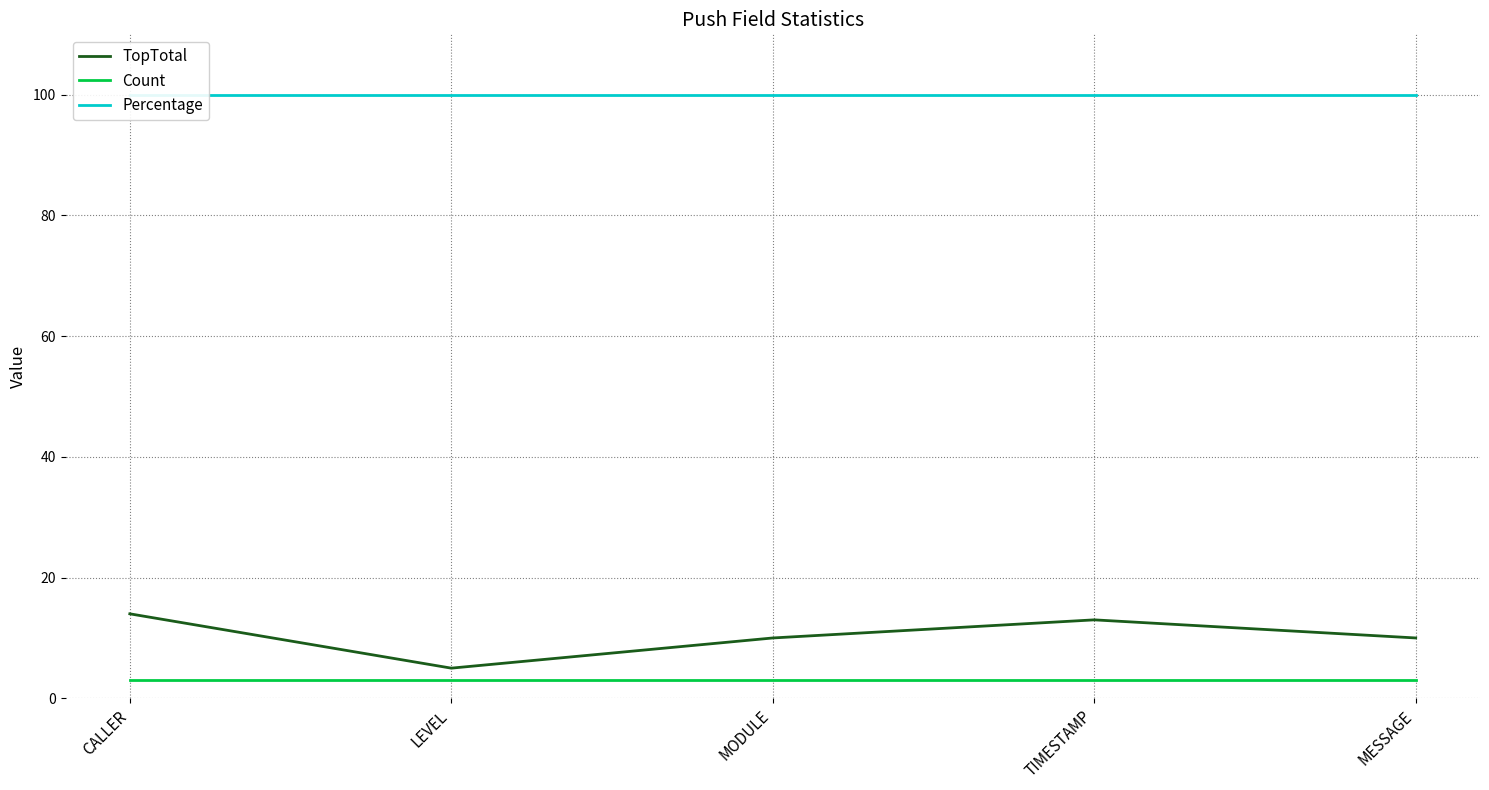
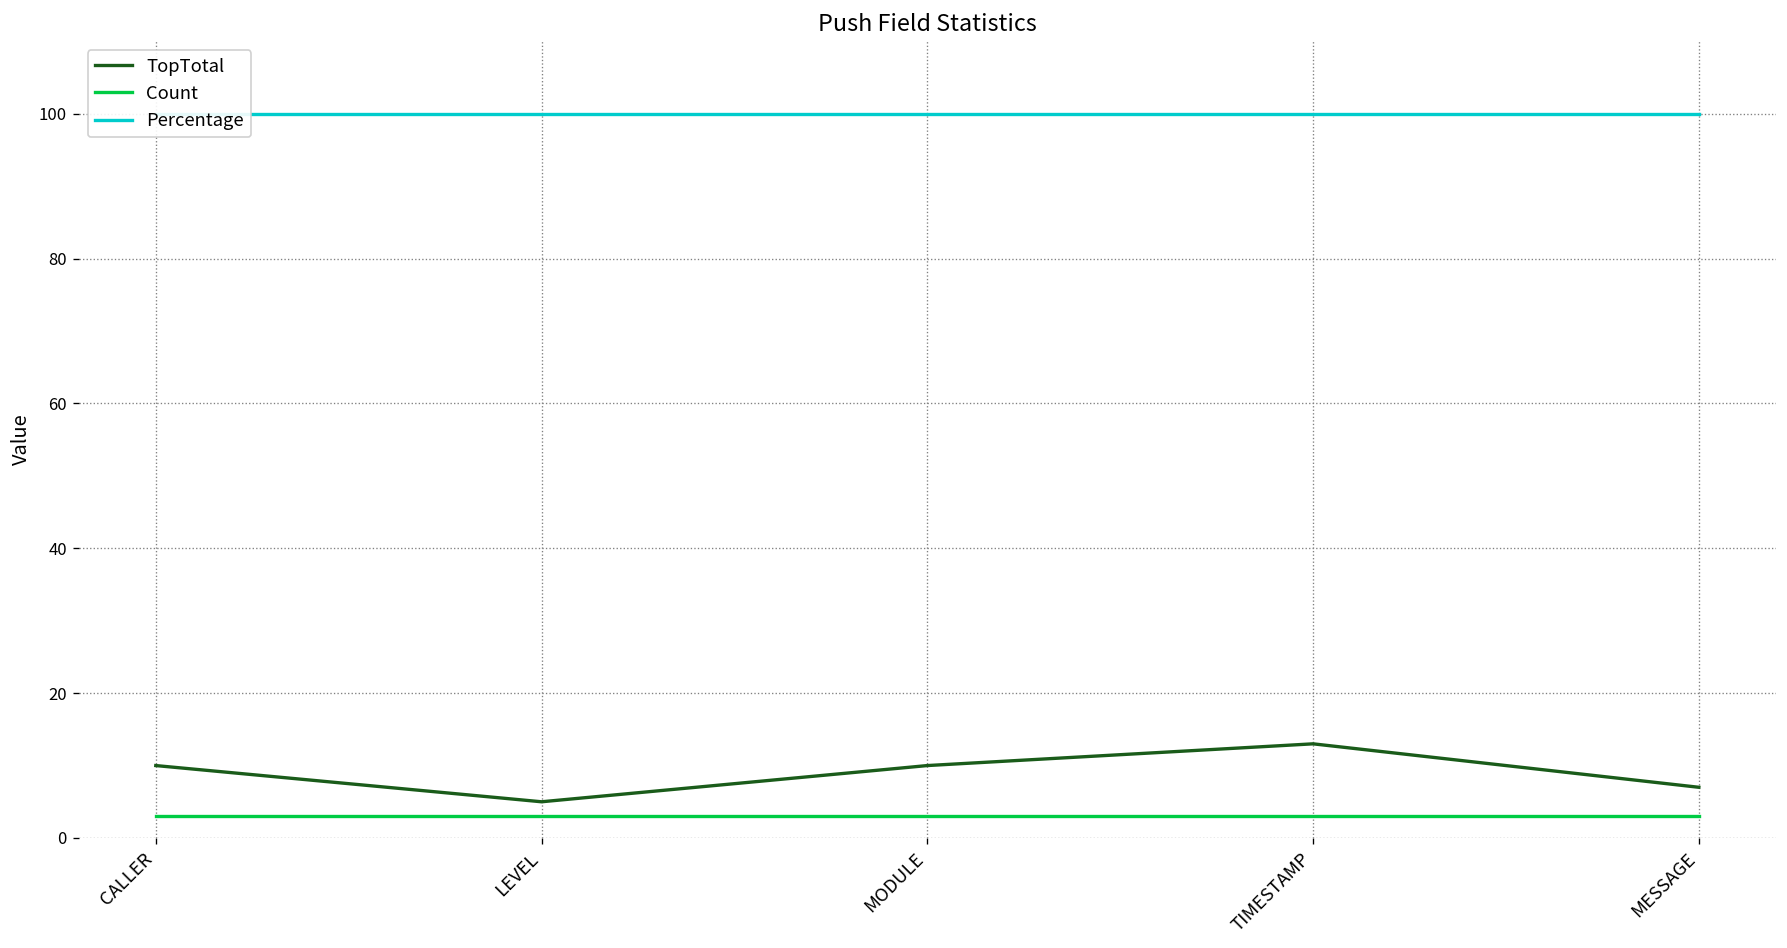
TopTotal, CALLER: 14 -> 10
TopTotal, MESSAGE: 10 -> 7
